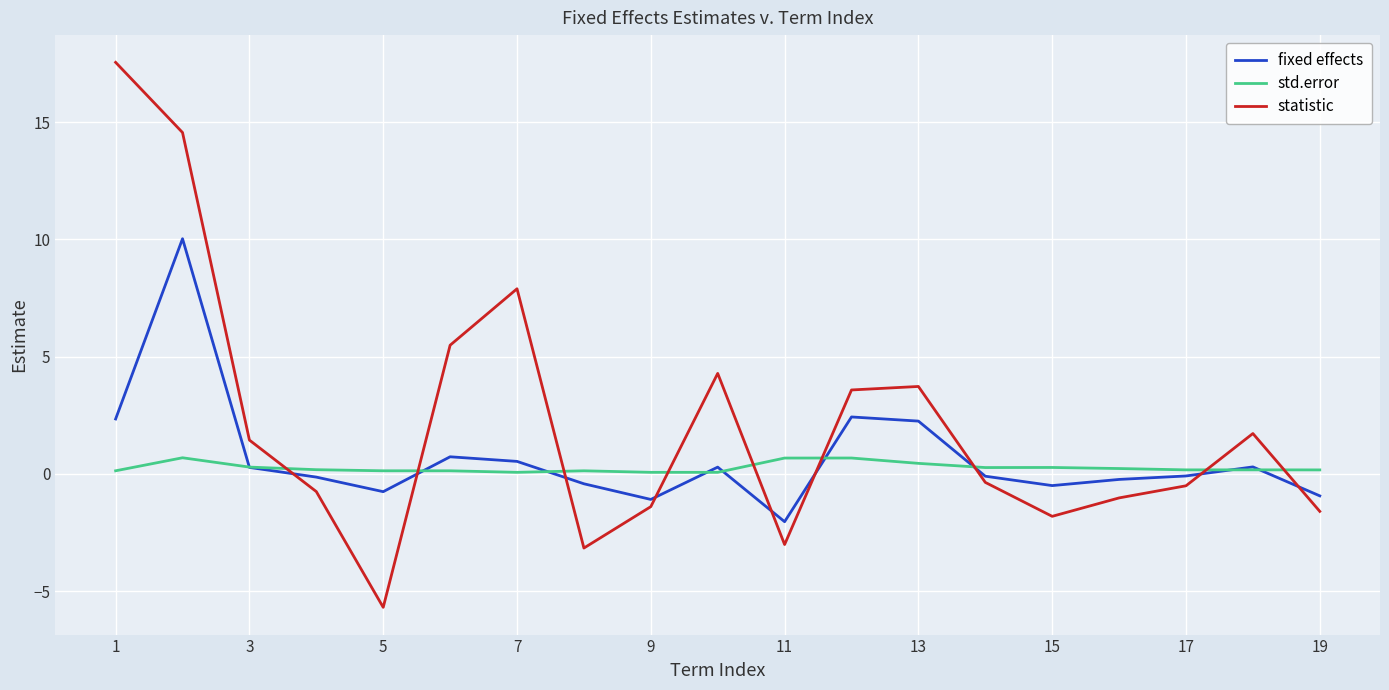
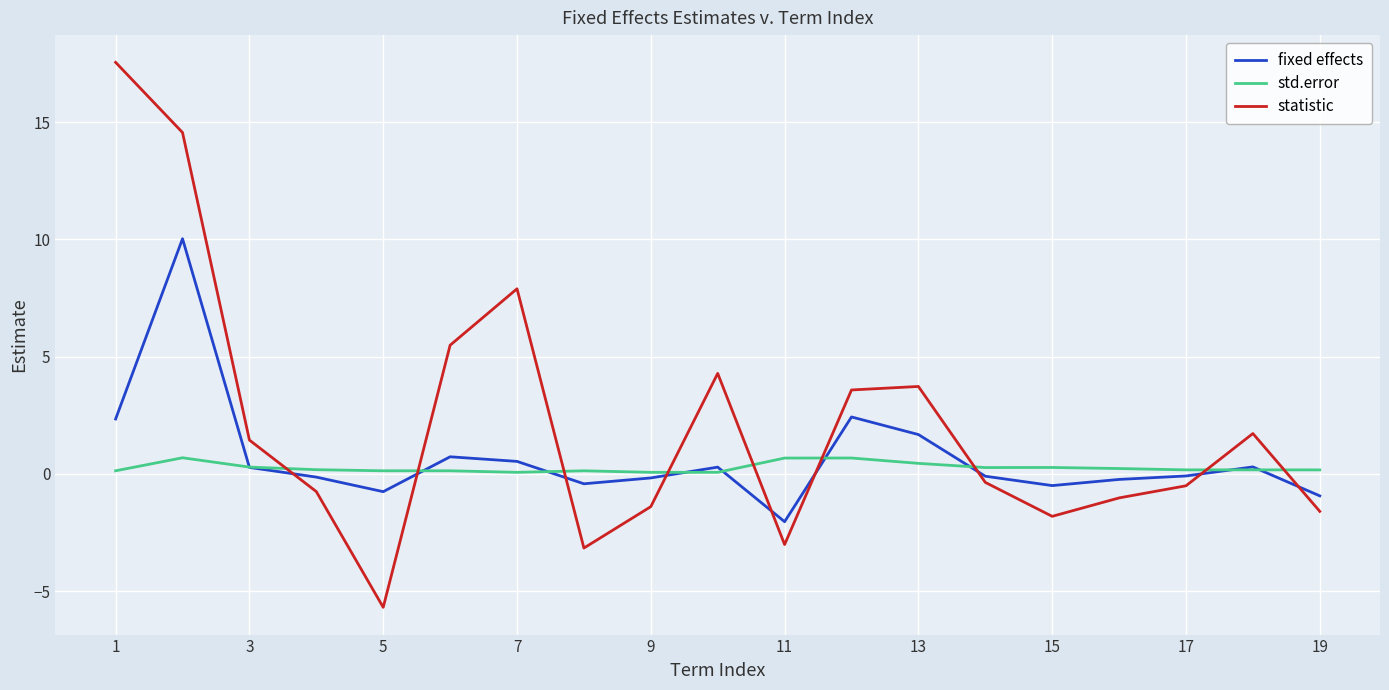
fixed effects, 9: -1.1 -> -0.2
fixed effects, 13: 2.3 -> 1.7
